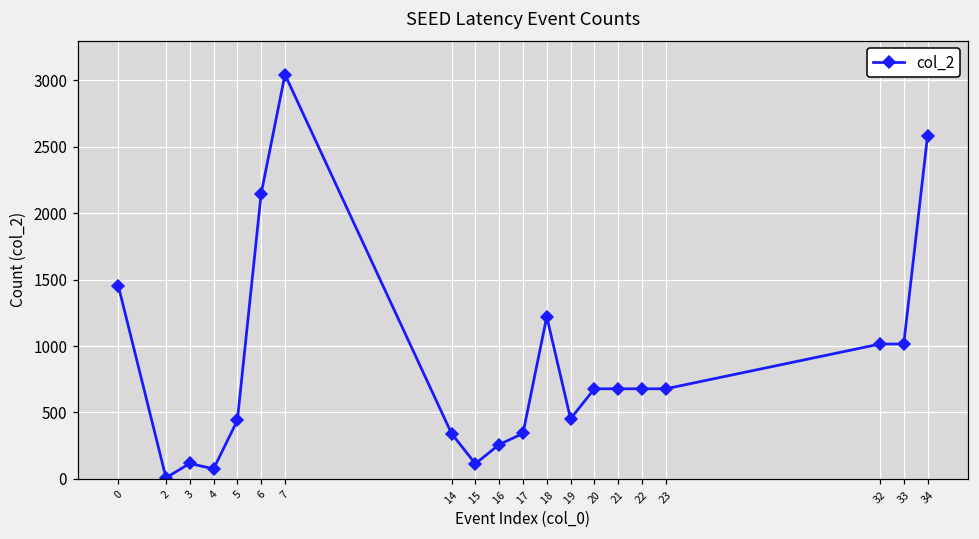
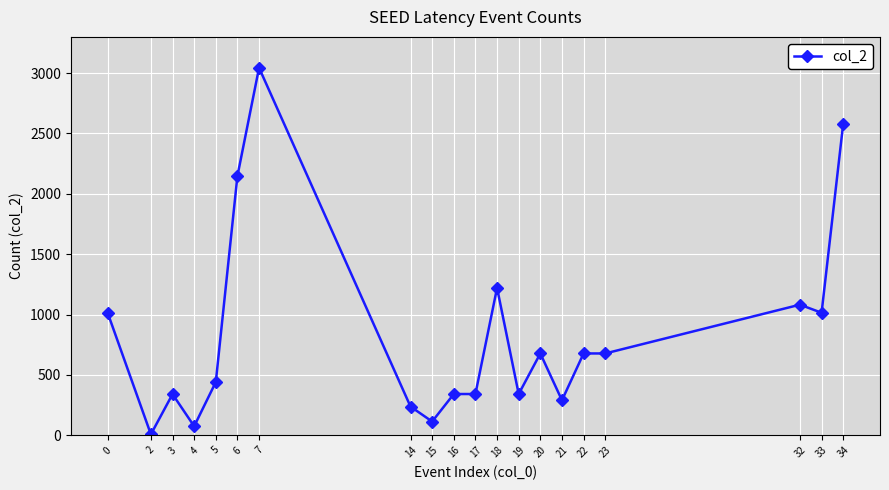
0: 1450 -> 1020
3: 120 -> 340
14: 340 -> 240
16: 260 -> 340
19: 450 -> 340
21: 680 -> 290
32: 1020 -> 1080
